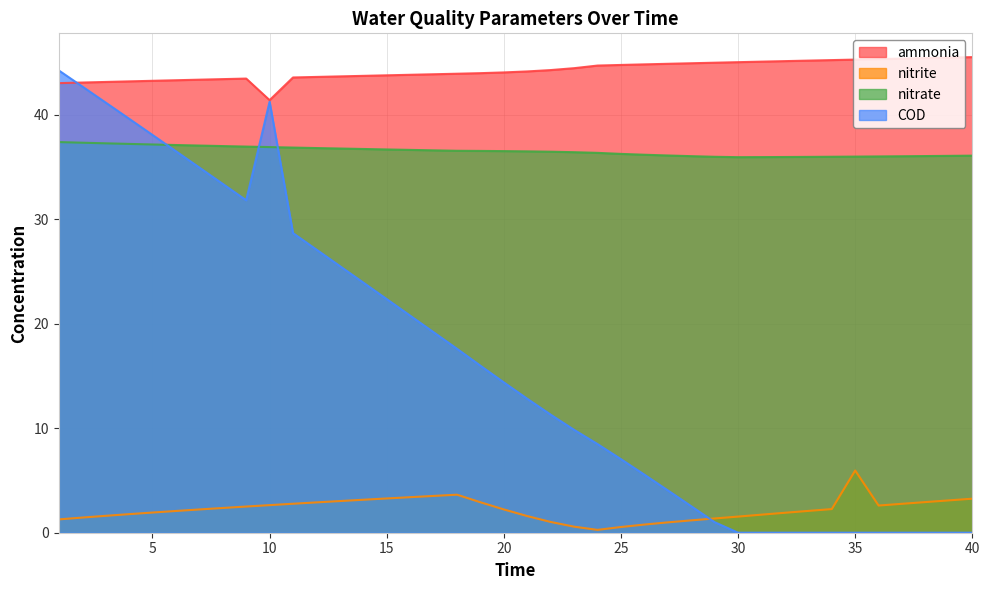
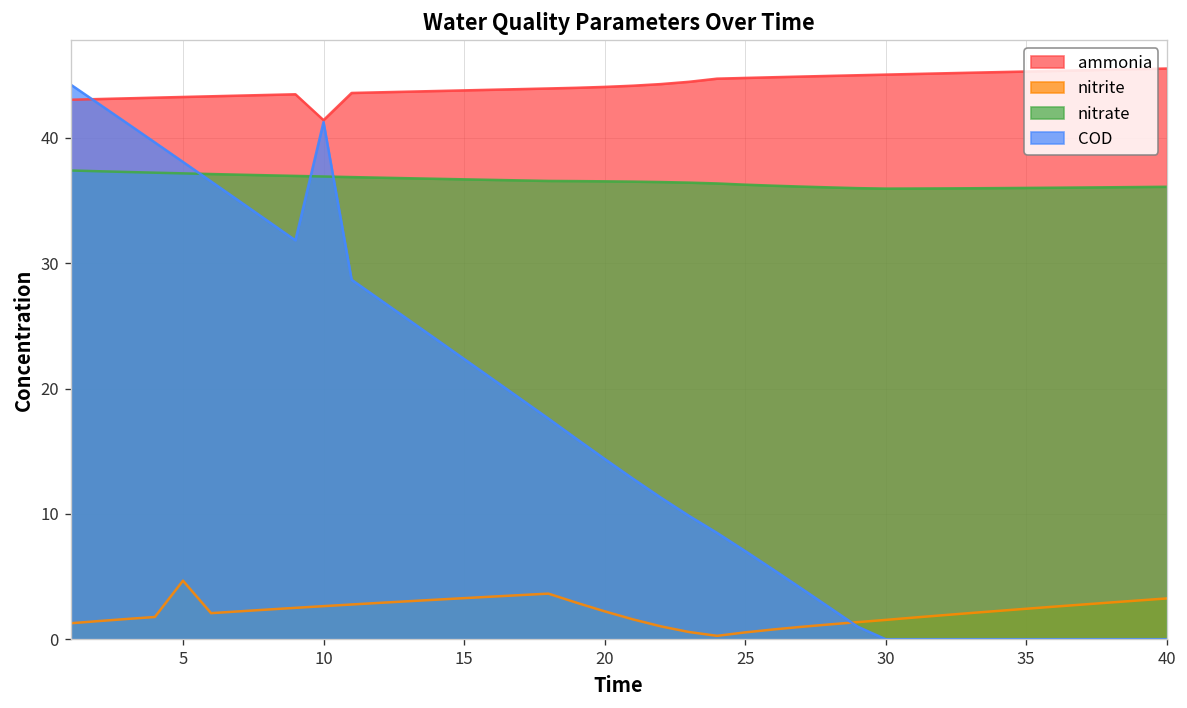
nitrite, 5: 1.9 -> 4.7
nitrite, 35: 6.0 -> 2.4
